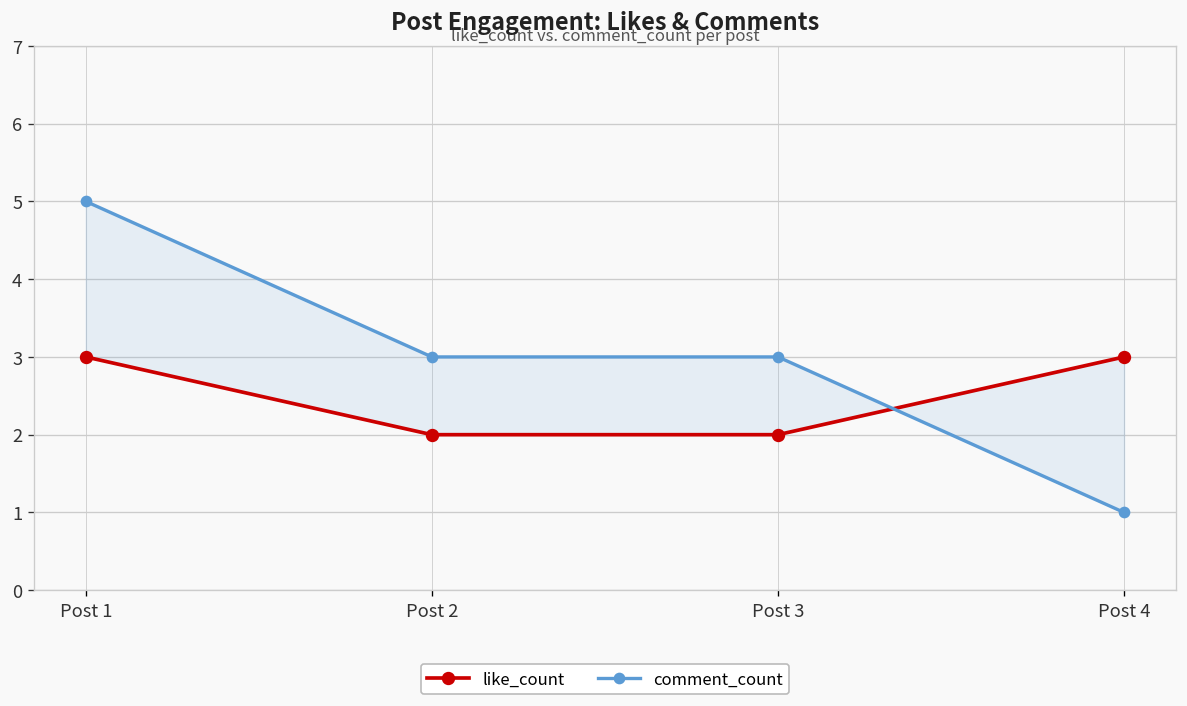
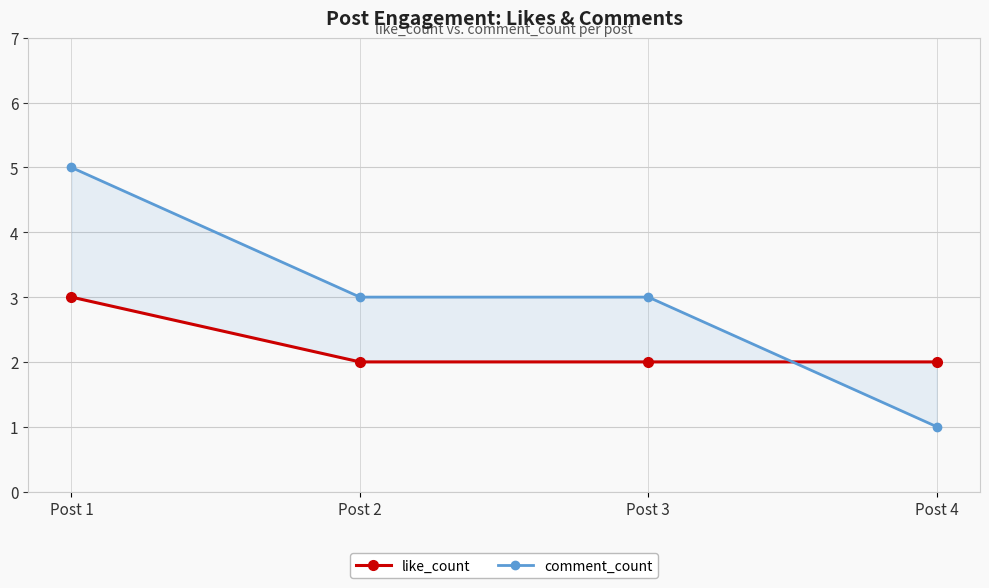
like_count, Post 4: 3 -> 2
